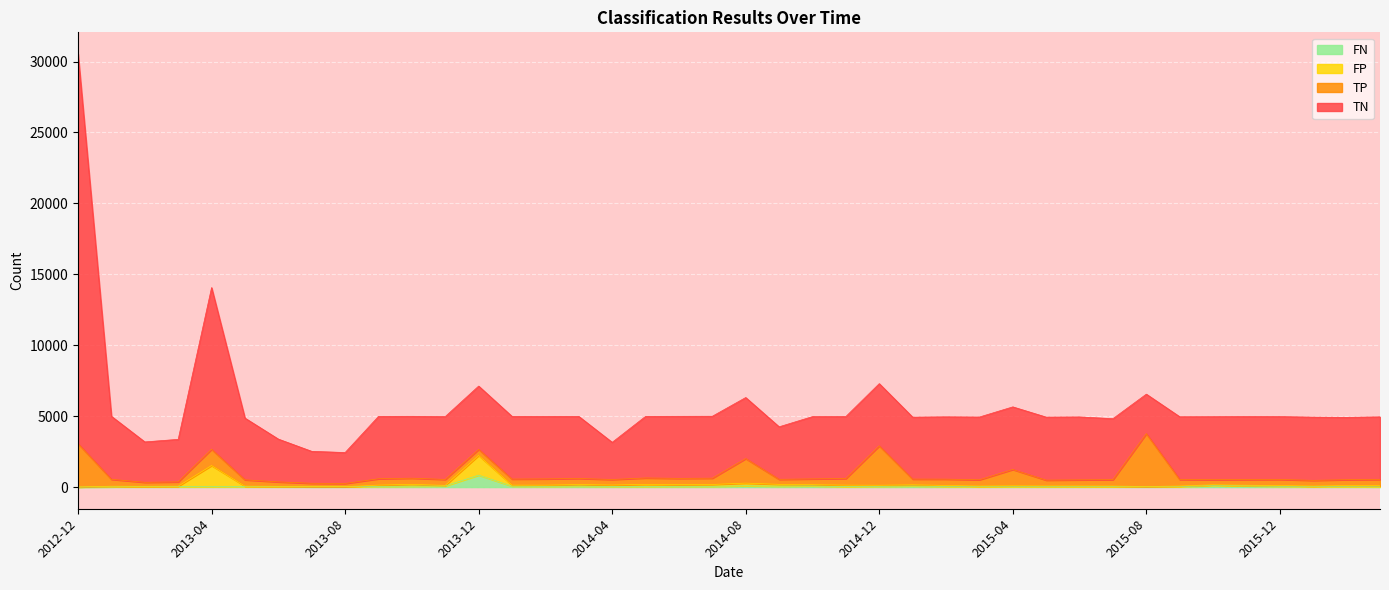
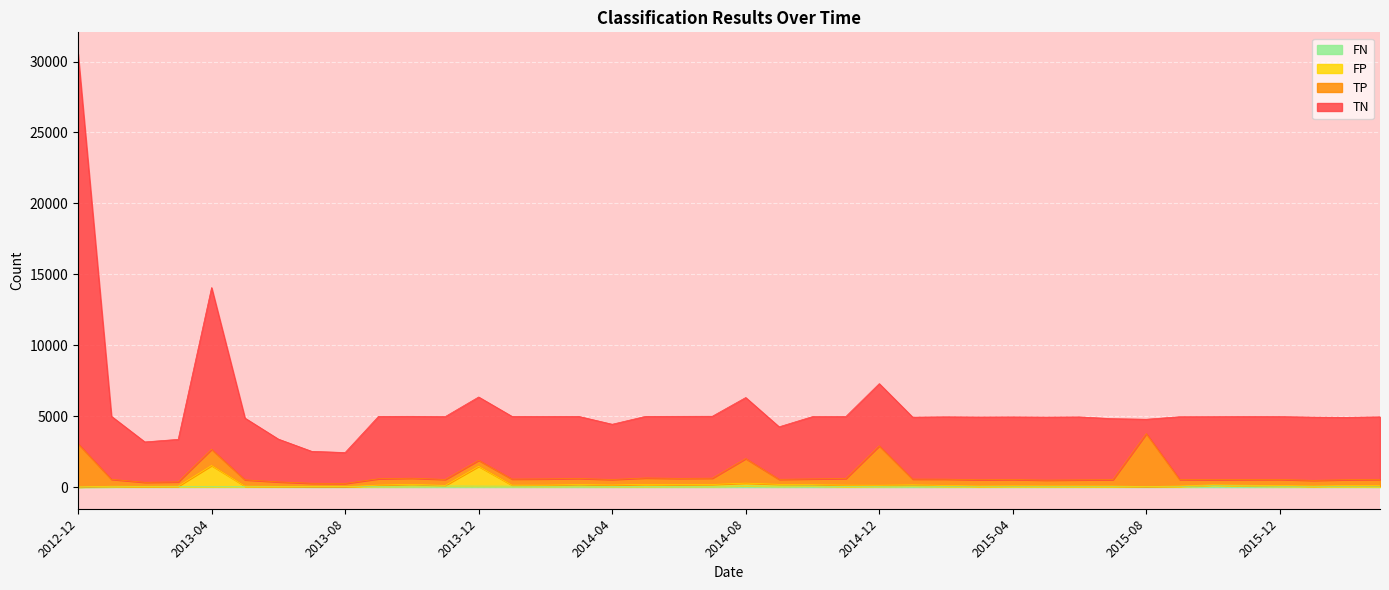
FN, 2013-12: 800 -> 100
TN, 2014-04: 2600 -> 3900
TP, 2015-04: 1200 -> 400
TN, 2015-08: 2800 -> 1000
